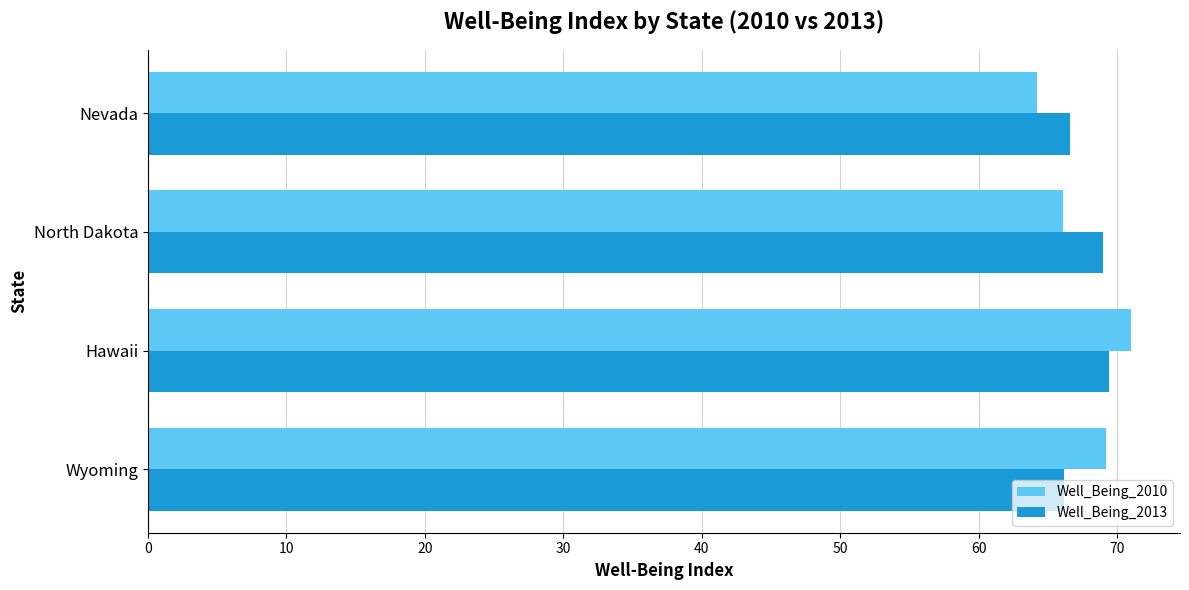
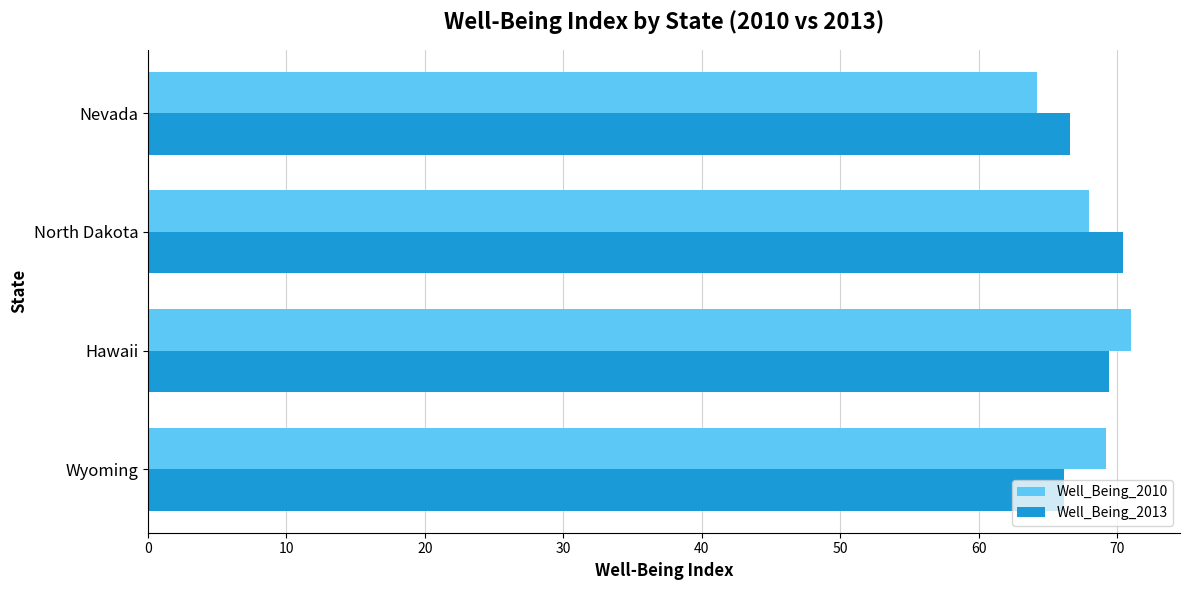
Well_Being_2010, North Dakota: 66.1 -> 68.0
Well_Being_2013, North Dakota: 69.0 -> 70.4
